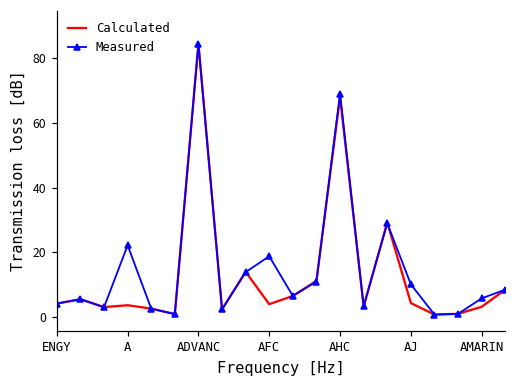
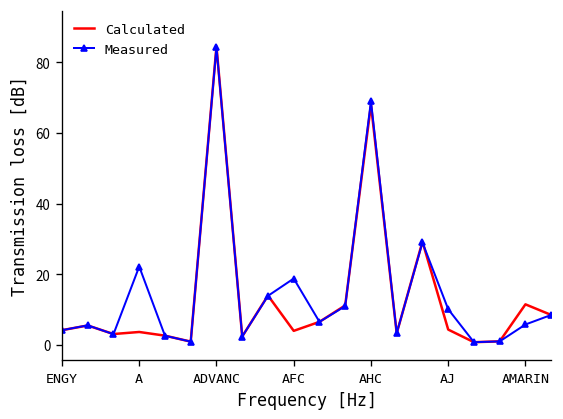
Calculated, AMARIN: 3 -> 12
